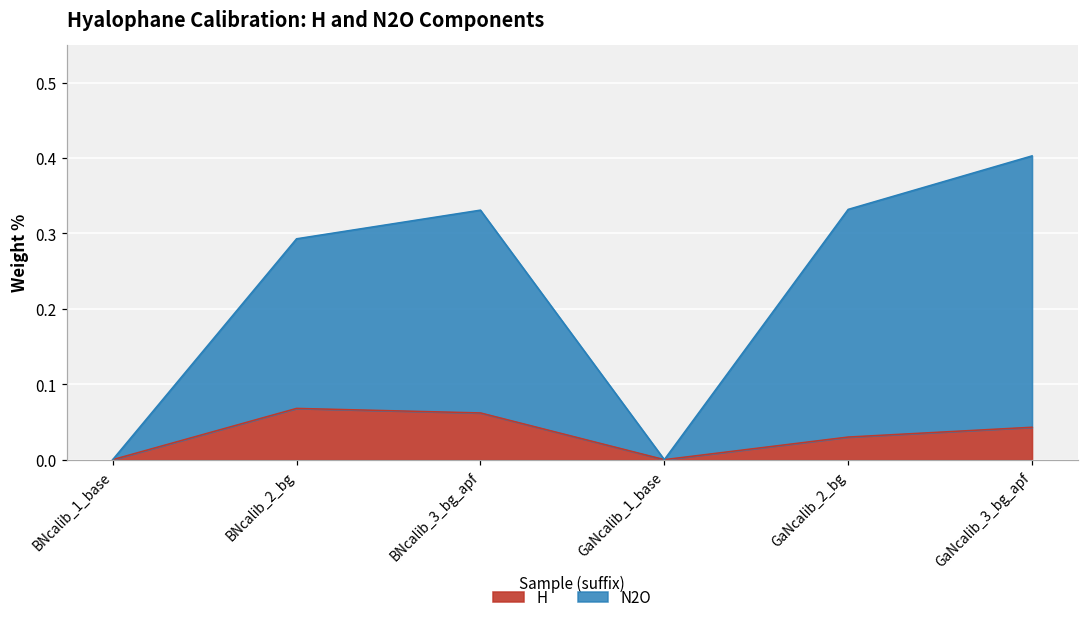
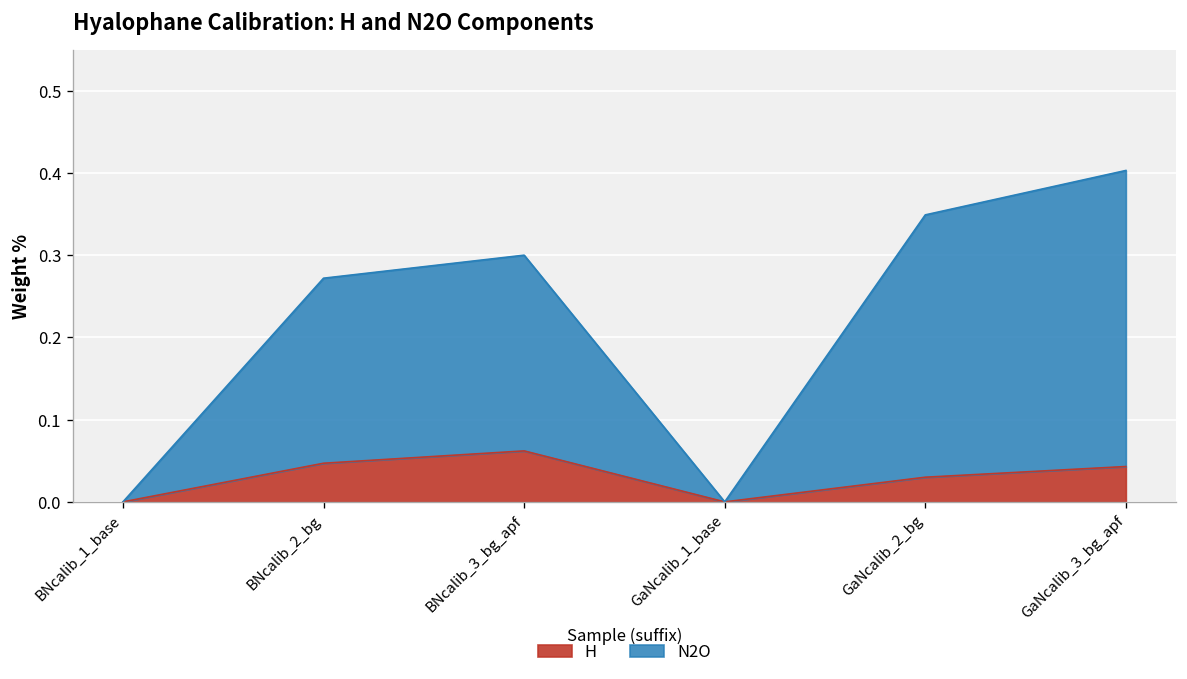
H, BNcalib_2_bg: 0.07 -> 0.05
N2O, BNcalib_3_bg_apf: 0.27 -> 0.24
N2O, GaNcalib_2_bg: 0.30 -> 0.32
